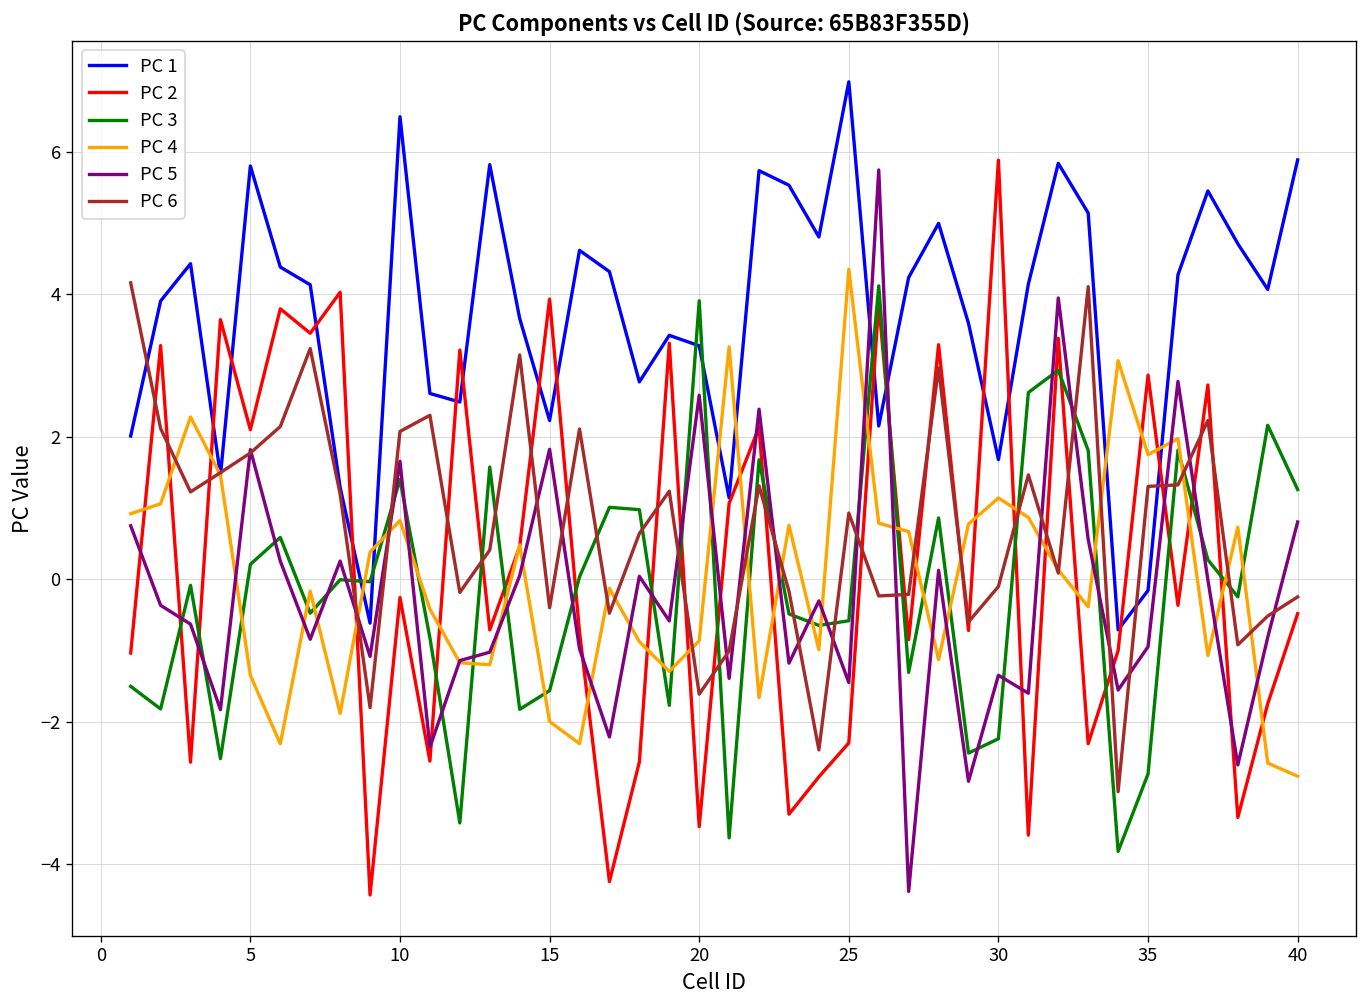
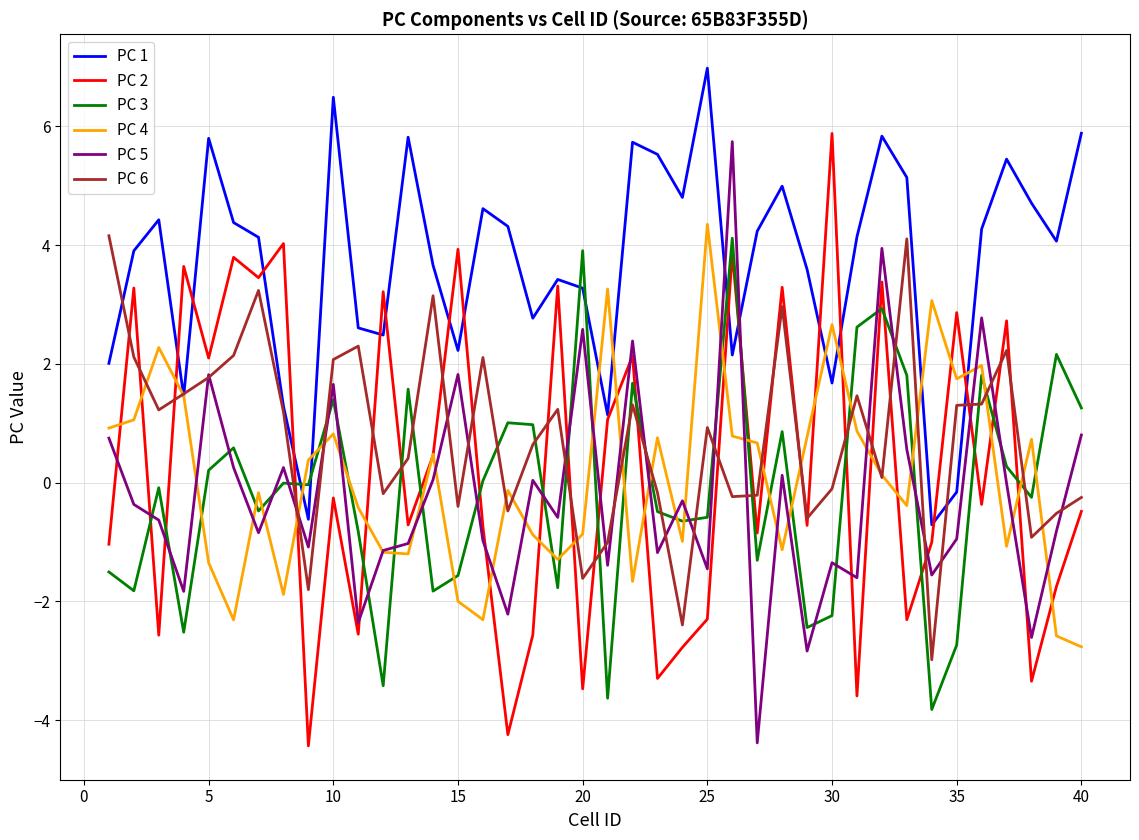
PC 4, 30: 1.1 -> 2.7
